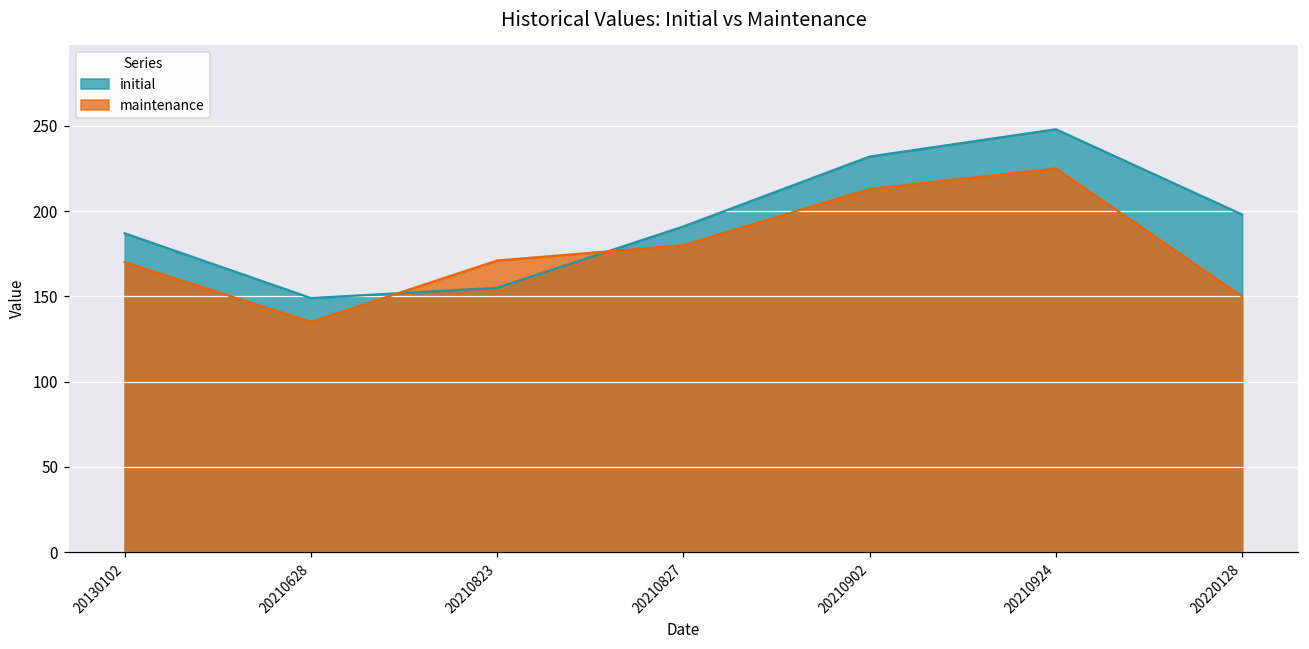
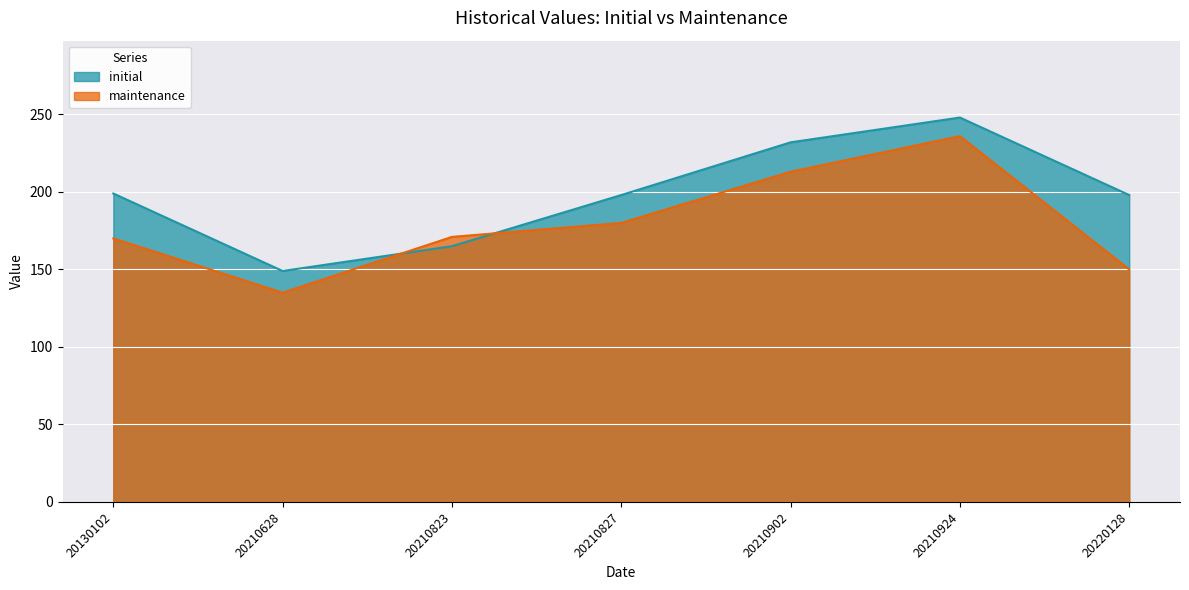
initial, 20130102: 187 -> 199
initial, 20210823: 155 -> 165
initial, 20210827: 191 -> 198
maintenance, 20210924: 225 -> 236
